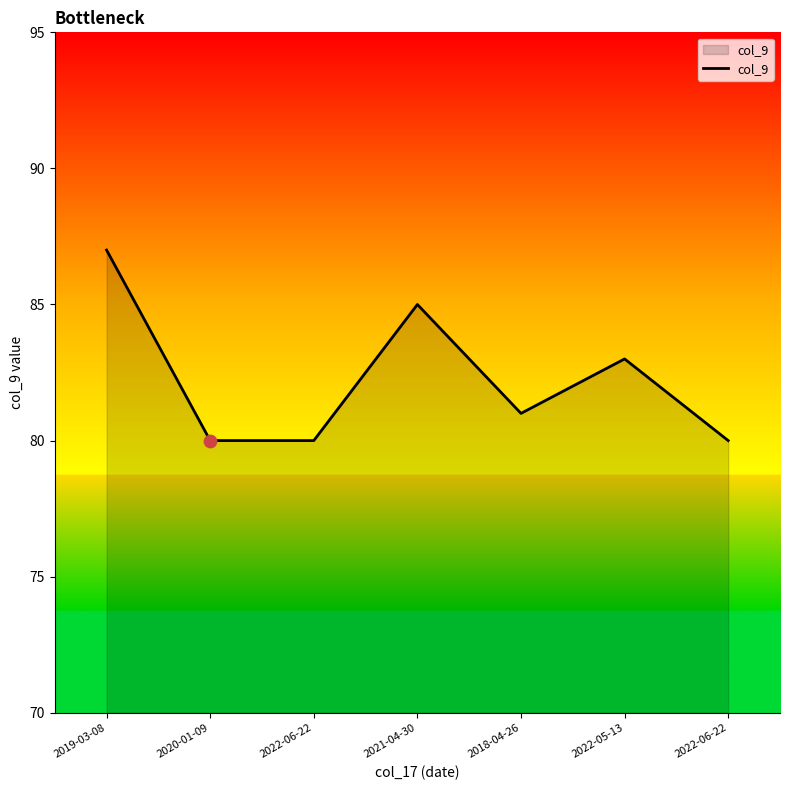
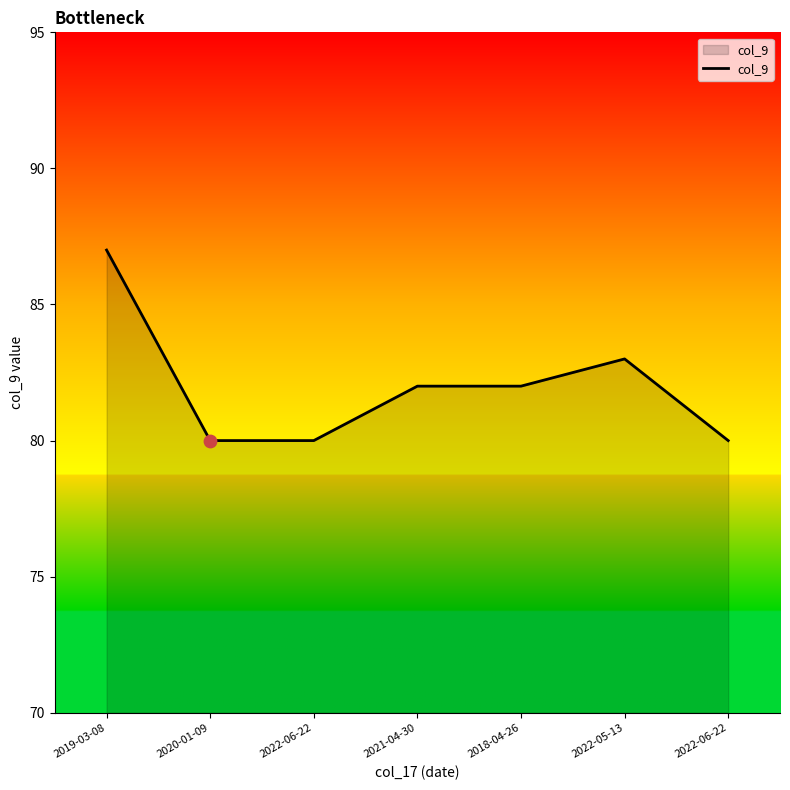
col_9, 2021-04-30: 85 -> 82
col_9, 2018-04-26: 81 -> 82
